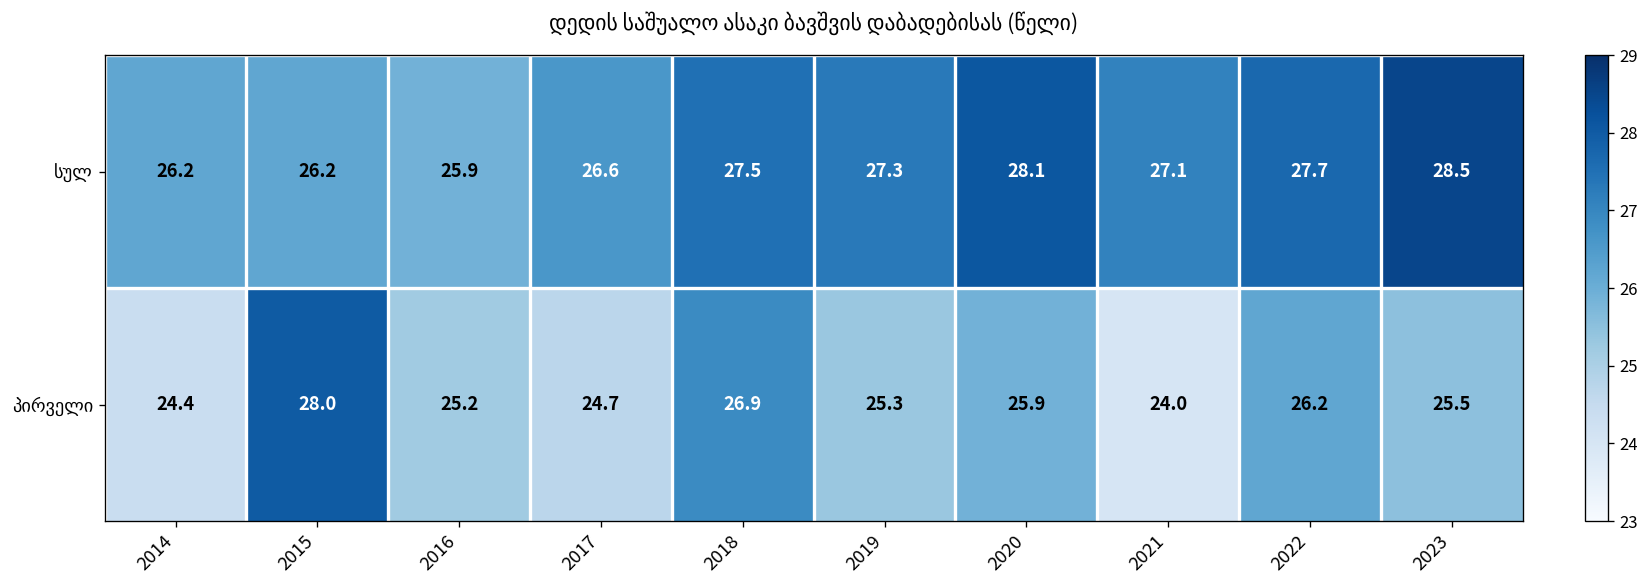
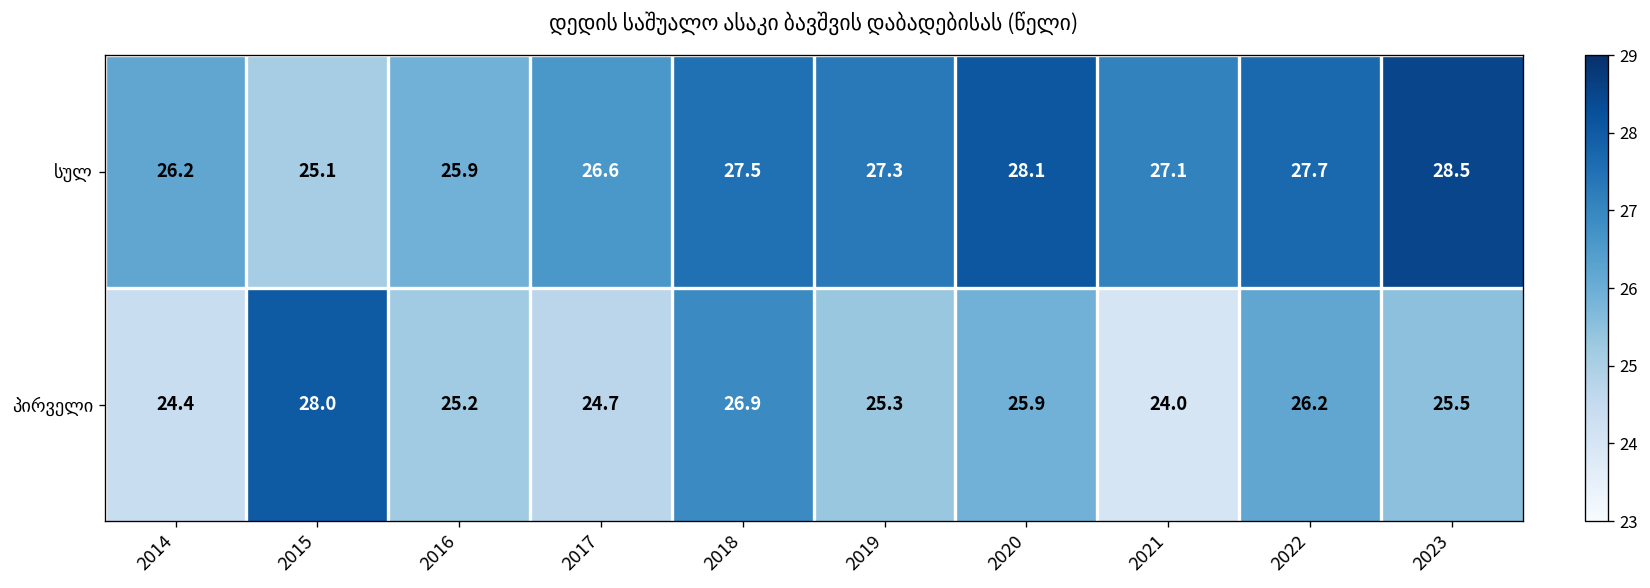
სულ, 2015: 26.2 -> 25.1
